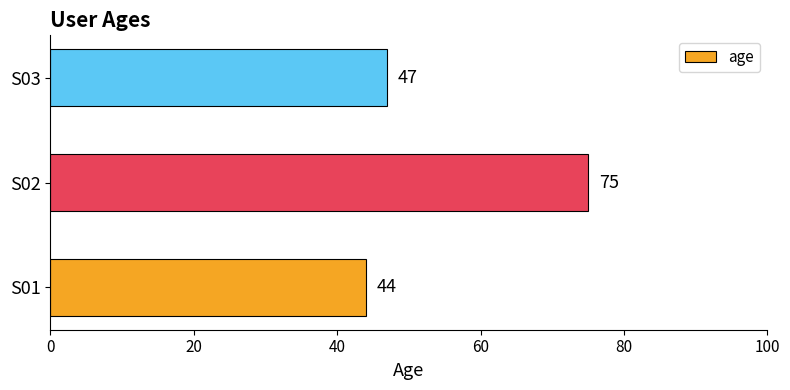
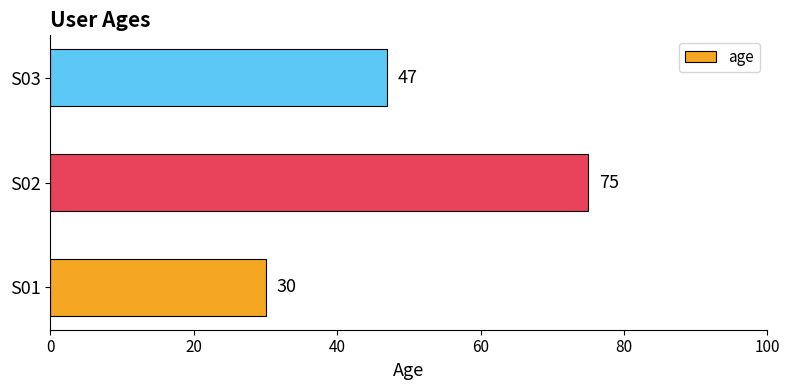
S01: 44 -> 30
